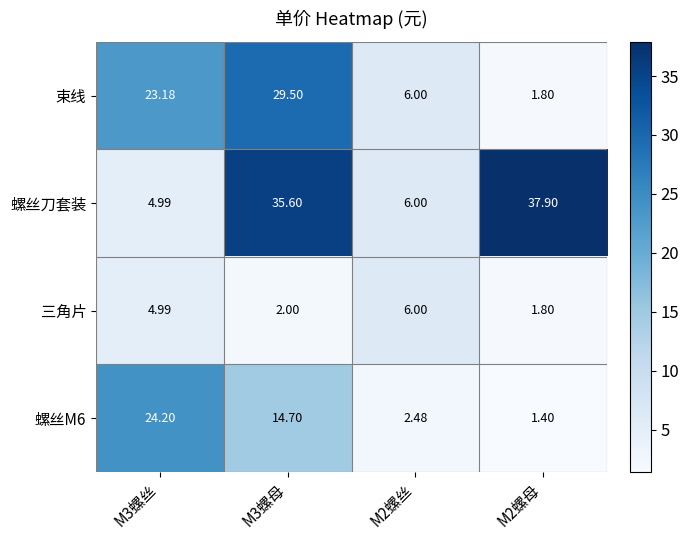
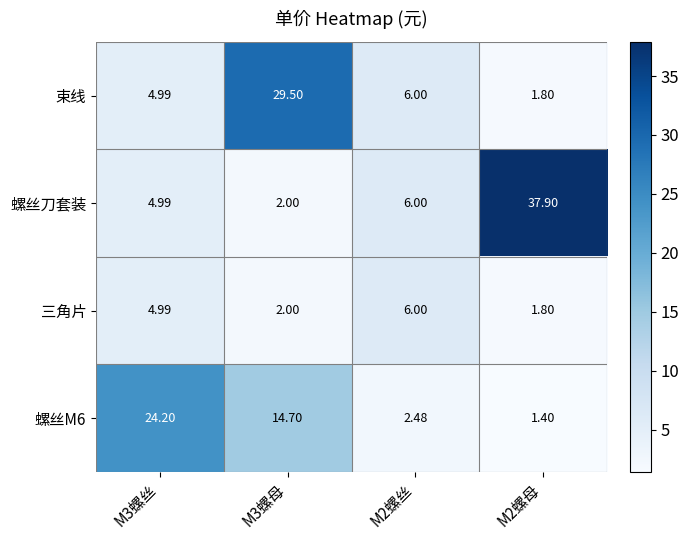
束线, M3螺丝: 23.18 -> 4.99
螺丝刀套装, M3螺母: 35.60 -> 2.00
